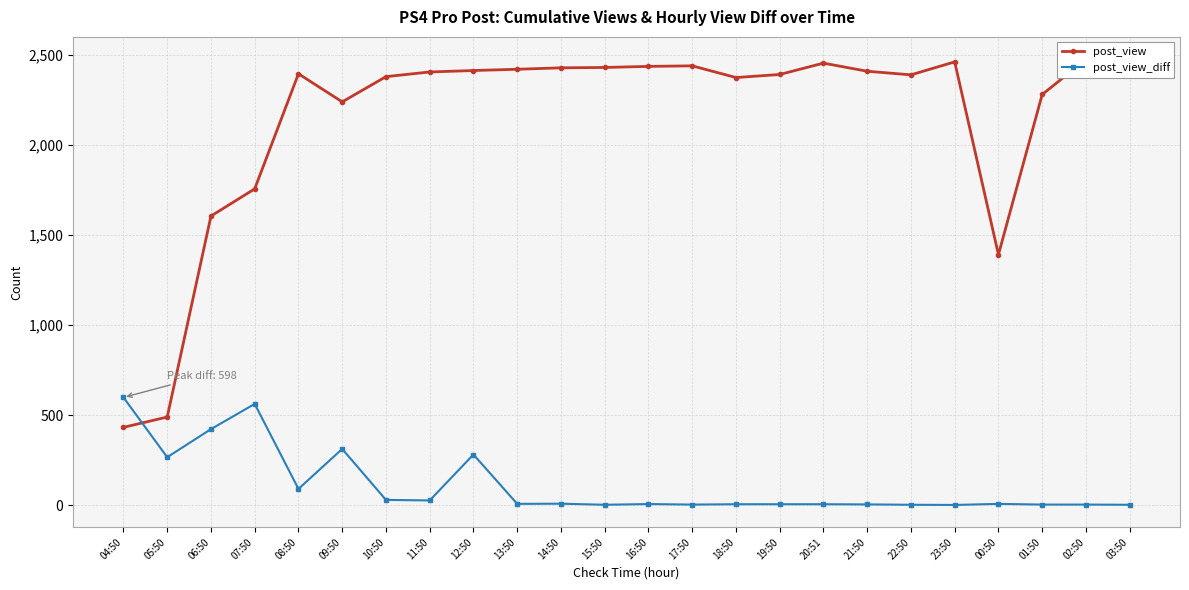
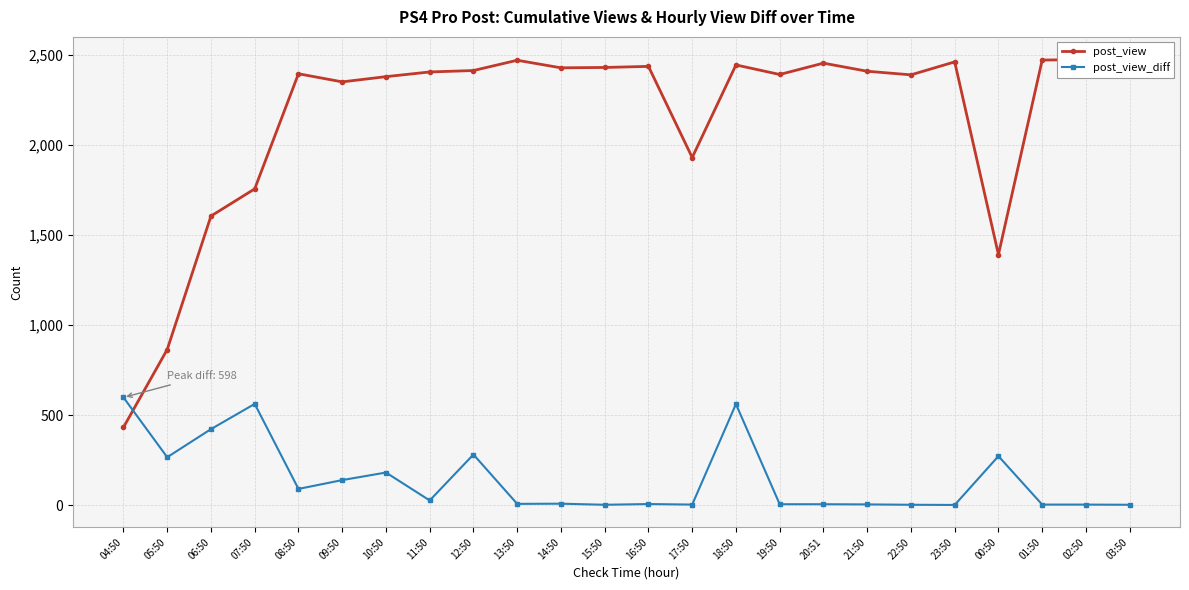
post_view, 05:50: 490 -> 860
post_view, 09:50: 2,240 -> 2,350
post_view_diff, 09:50: 310 -> 140
post_view_diff, 10:50: 30 -> 180
post_view, 13:50: 2,420 -> 2,470
post_view, 17:50: 2,440 -> 1,930
post_view, 18:50: 2,370 -> 2,440
post_view_diff, 18:50: 10 -> 560
post_view_diff, 00:50: 10 -> 270
post_view, 01:50: 2,280 -> 2,470
